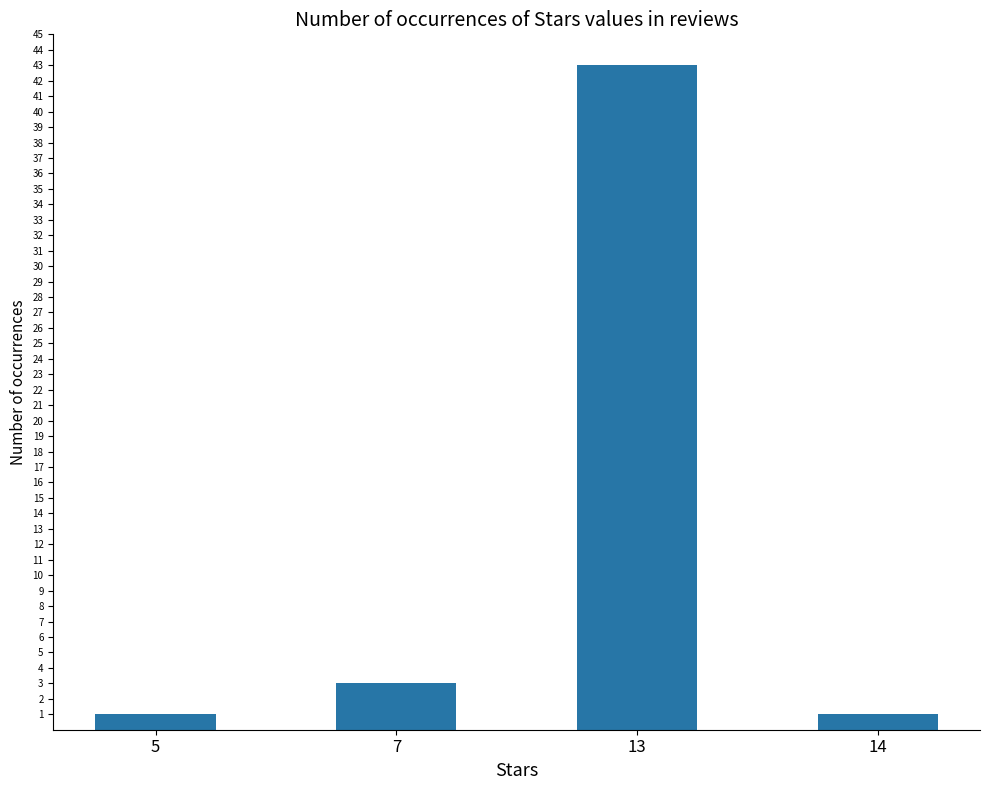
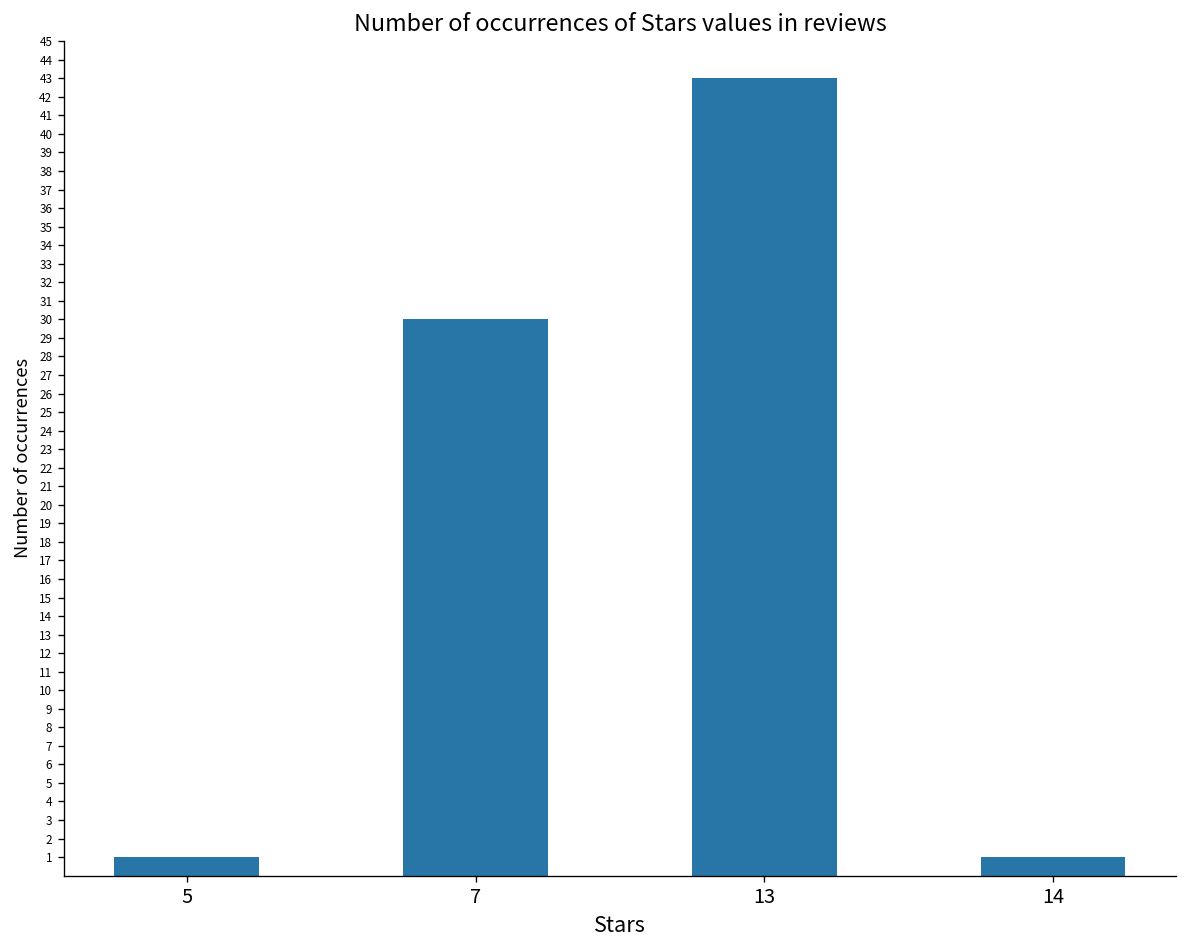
7: 3 -> 30
